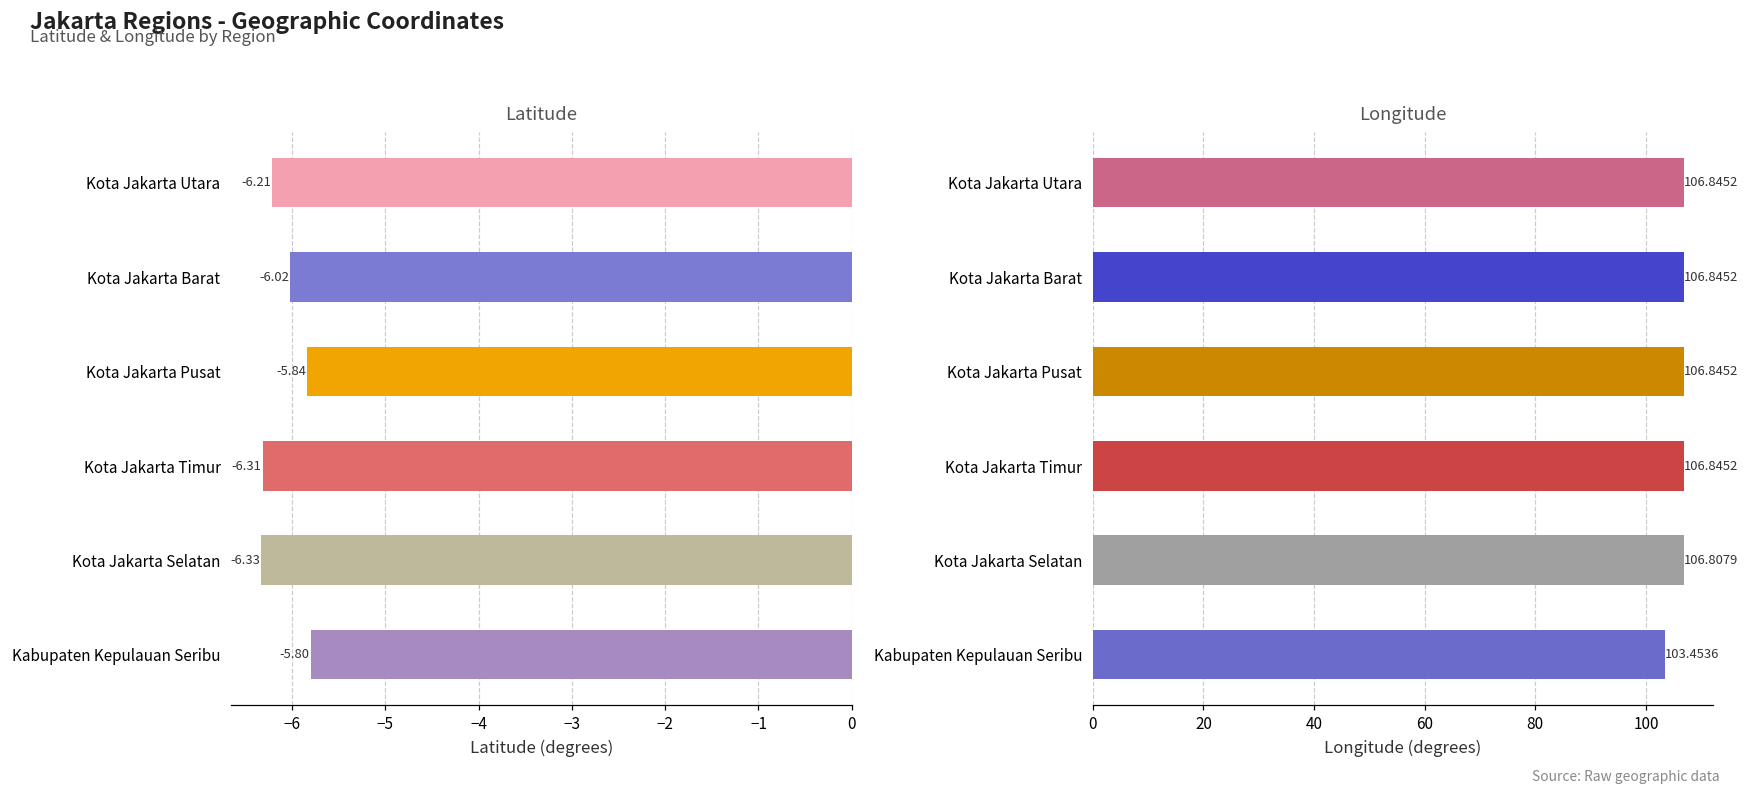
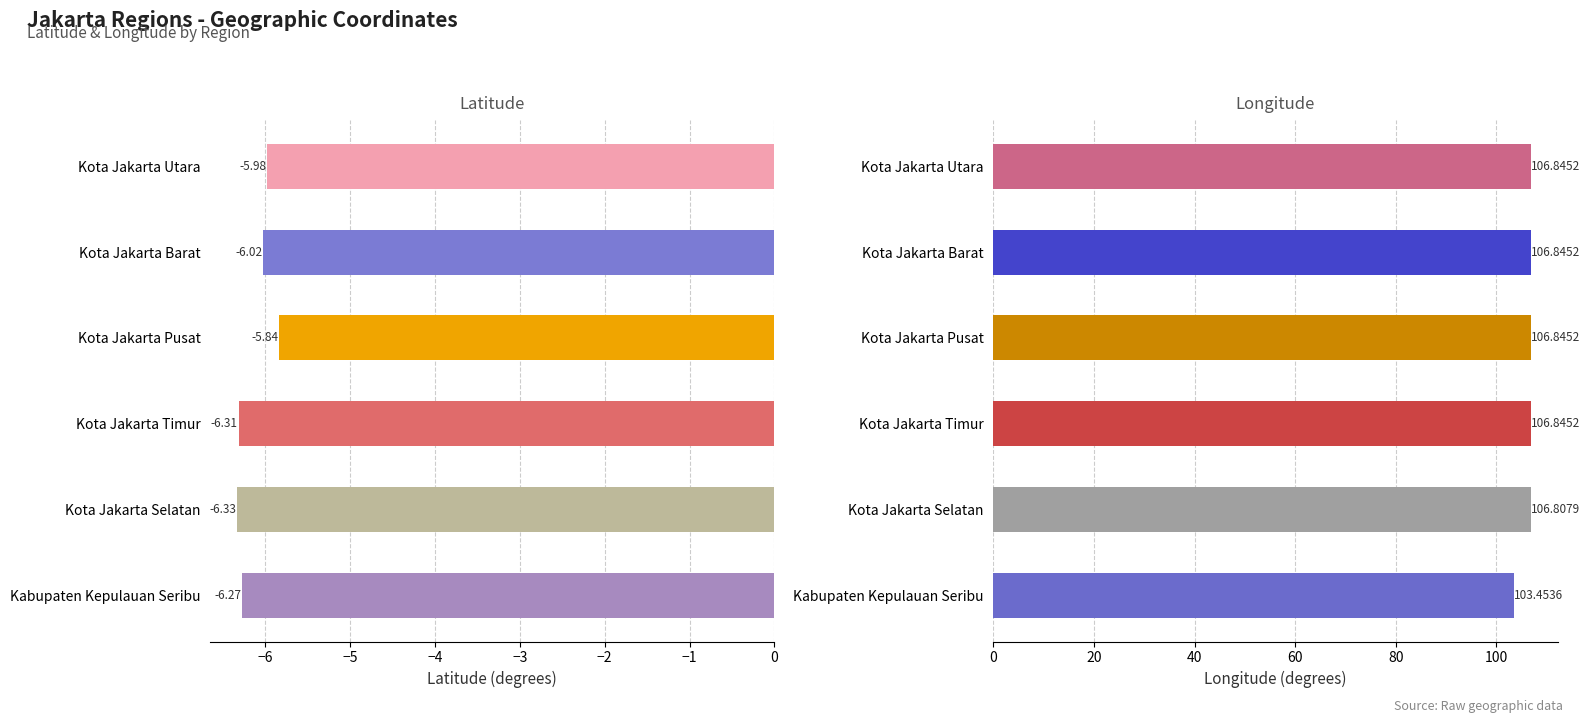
Latitude, Kota Jakarta Utara: -6.21 -> -5.98
Latitude, Kabupaten Kepulauan Seribu: -5.80 -> -6.27
